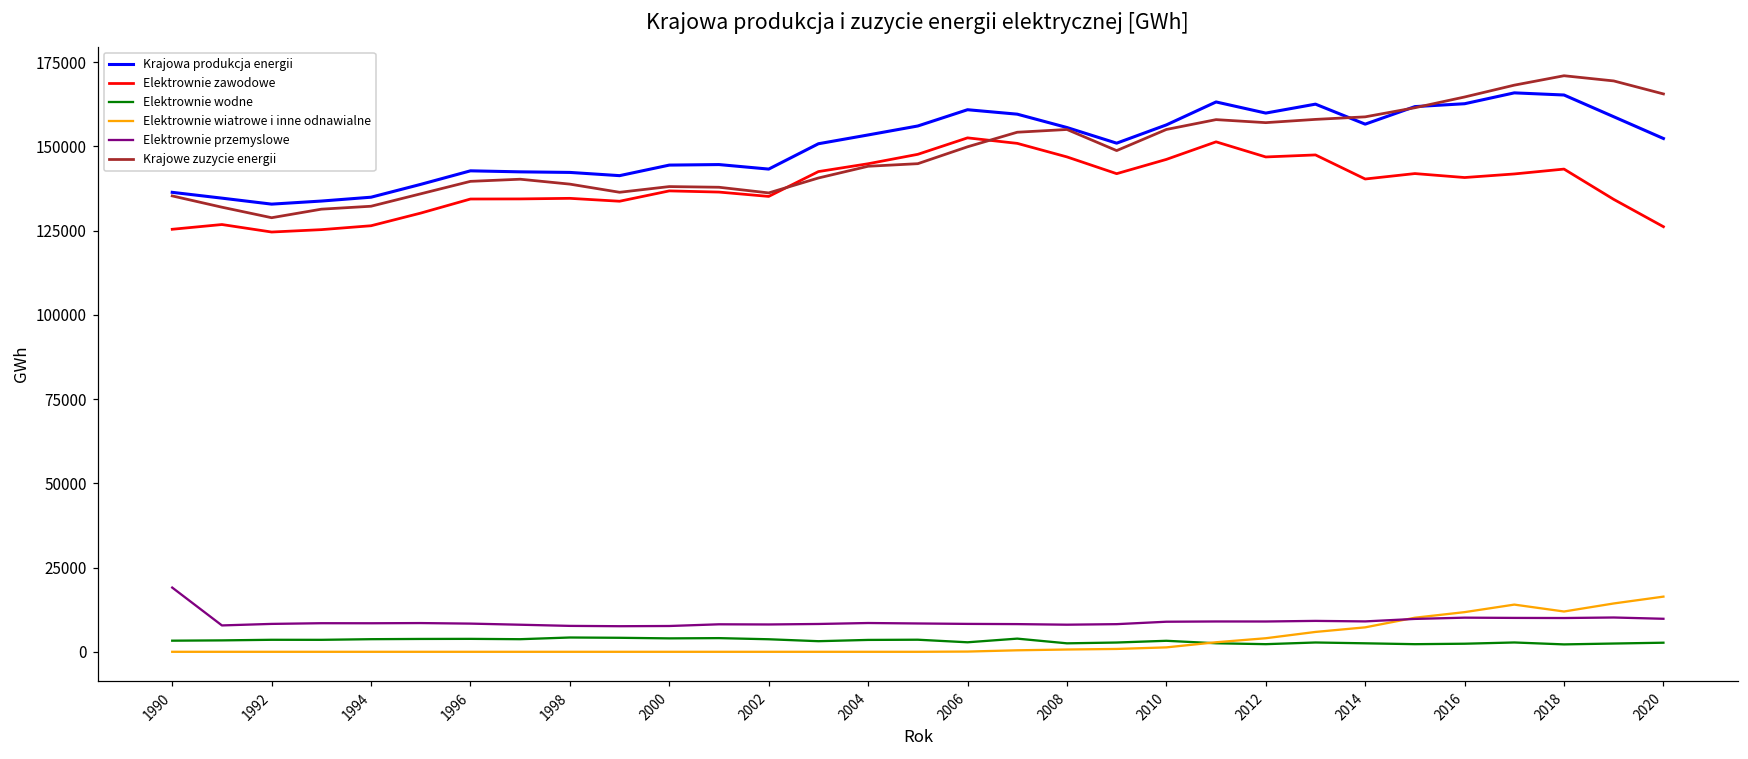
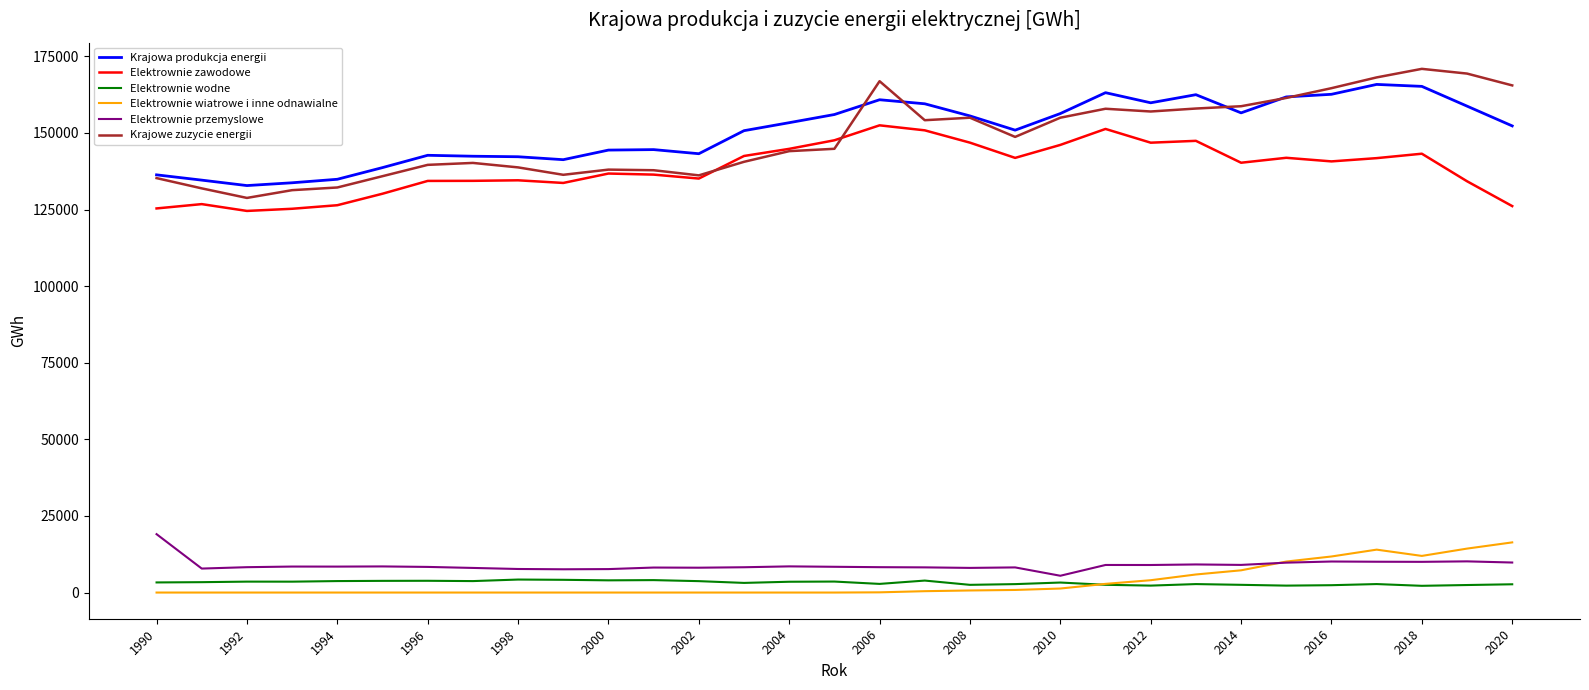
Krajowe zuzycie energii, 2006: 150000 -> 167000
Elektrownie przemyslowe, 2010: 9000 -> 5000
